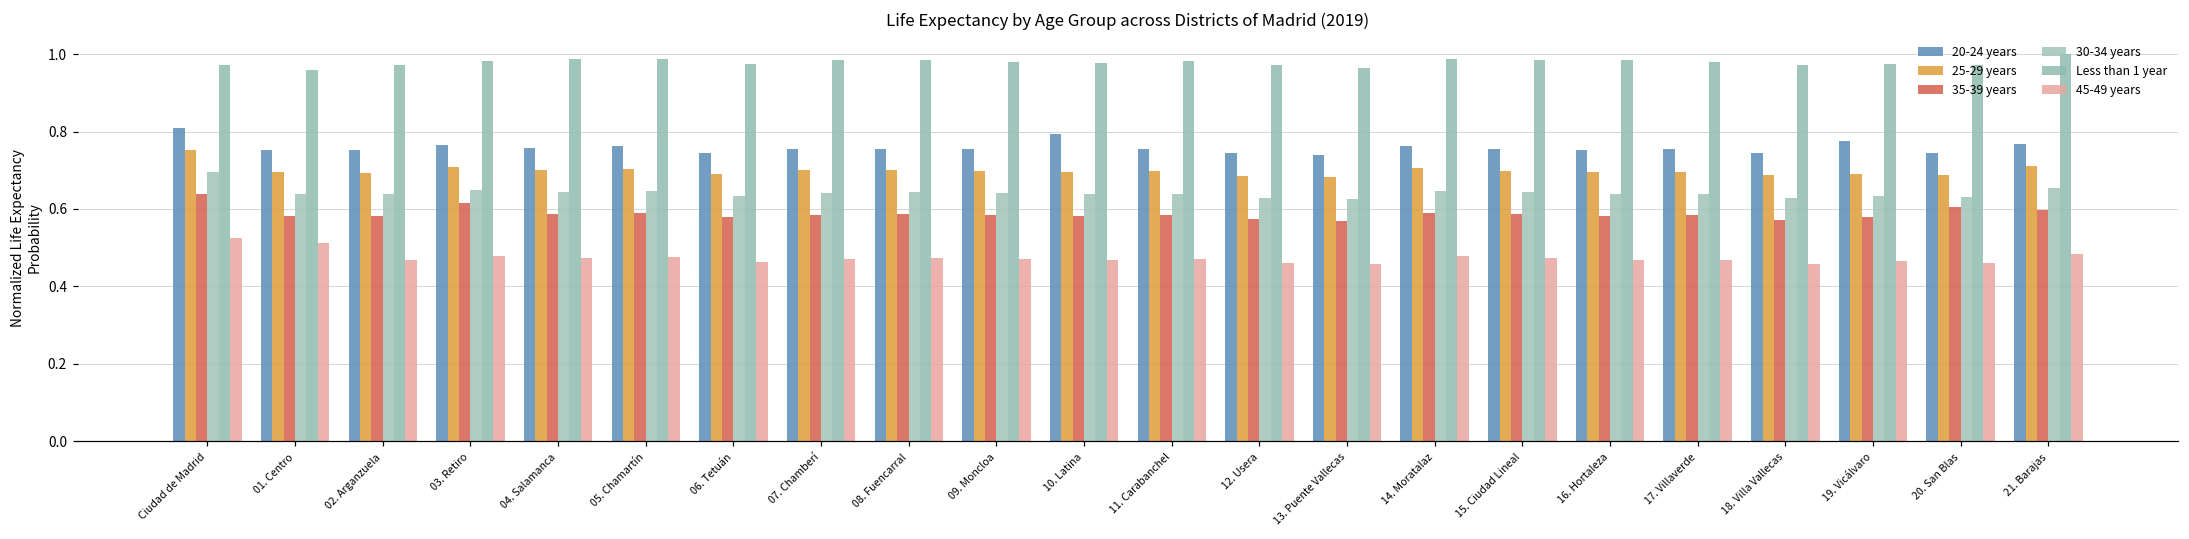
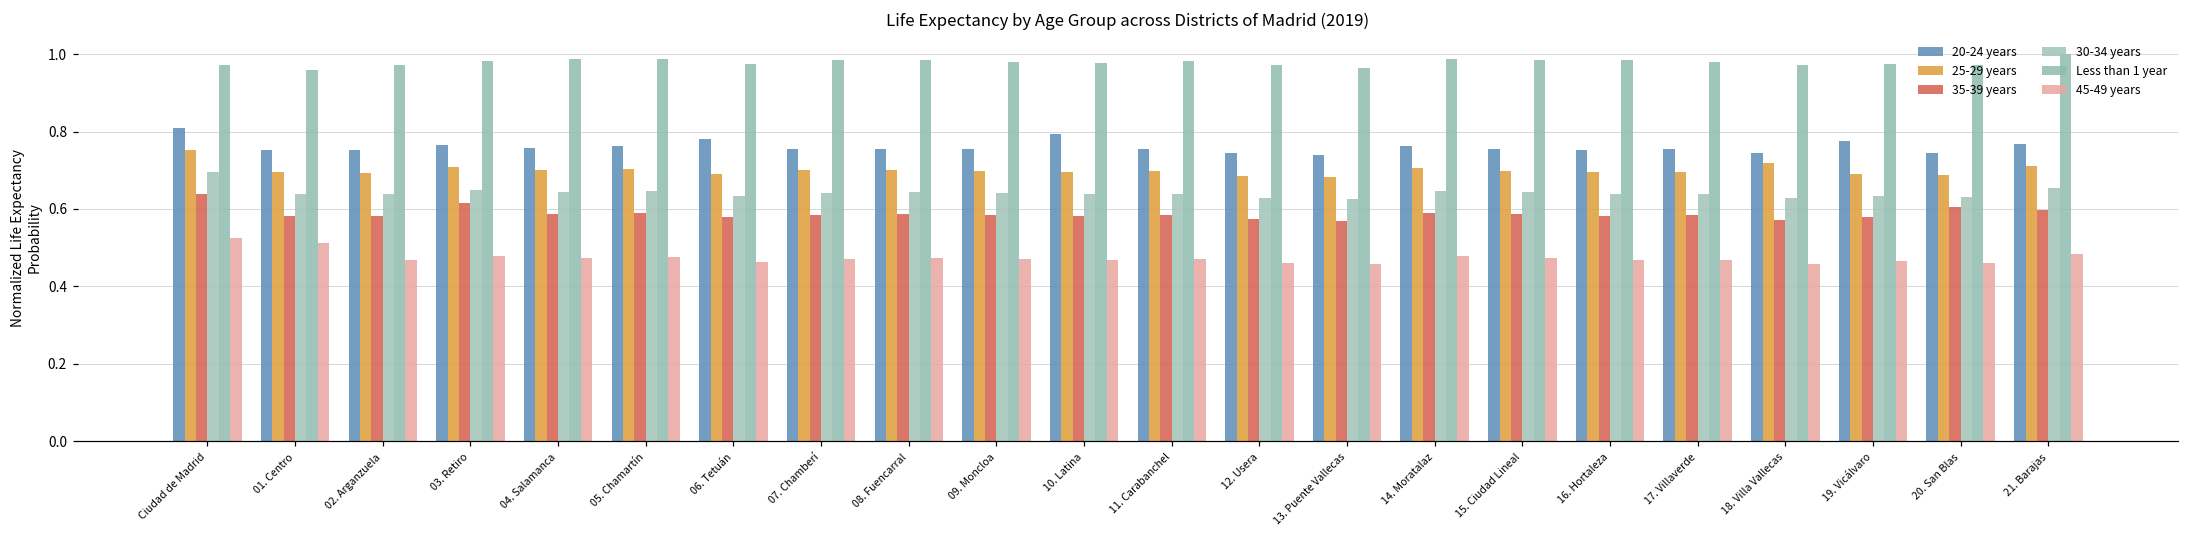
20-24 years, 06. Tetuán: 0.75 -> 0.78
25-29 years, 18. Villa Vallecas: 0.69 -> 0.72
